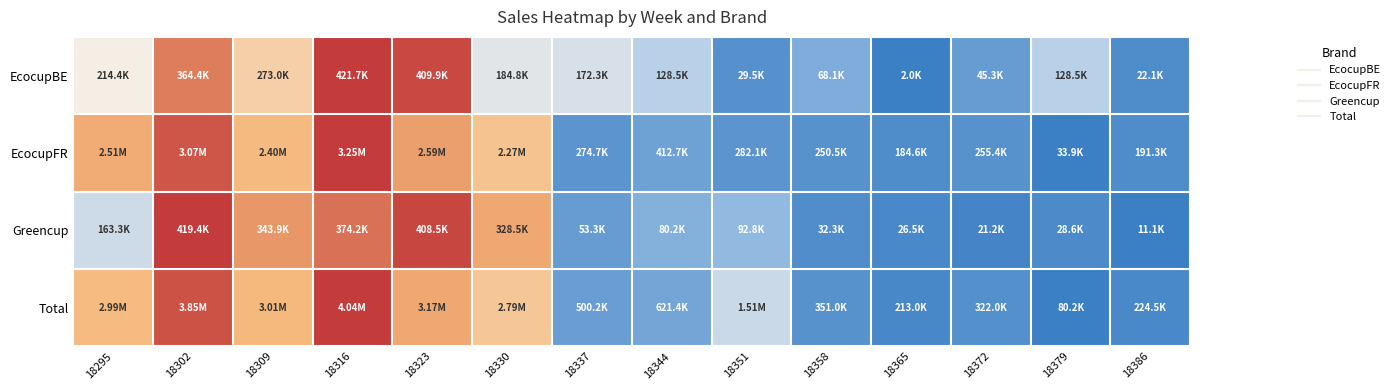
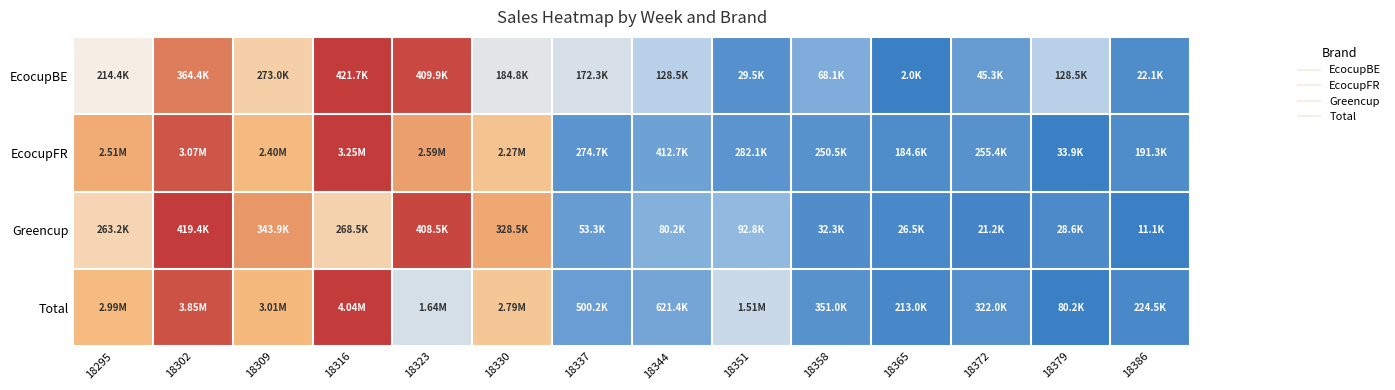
Greencup, 18295: 163.3K -> 263.2K
Greencup, 18316: 374.2K -> 268.5K
Total, 18323: 3.17M -> 1.64M
